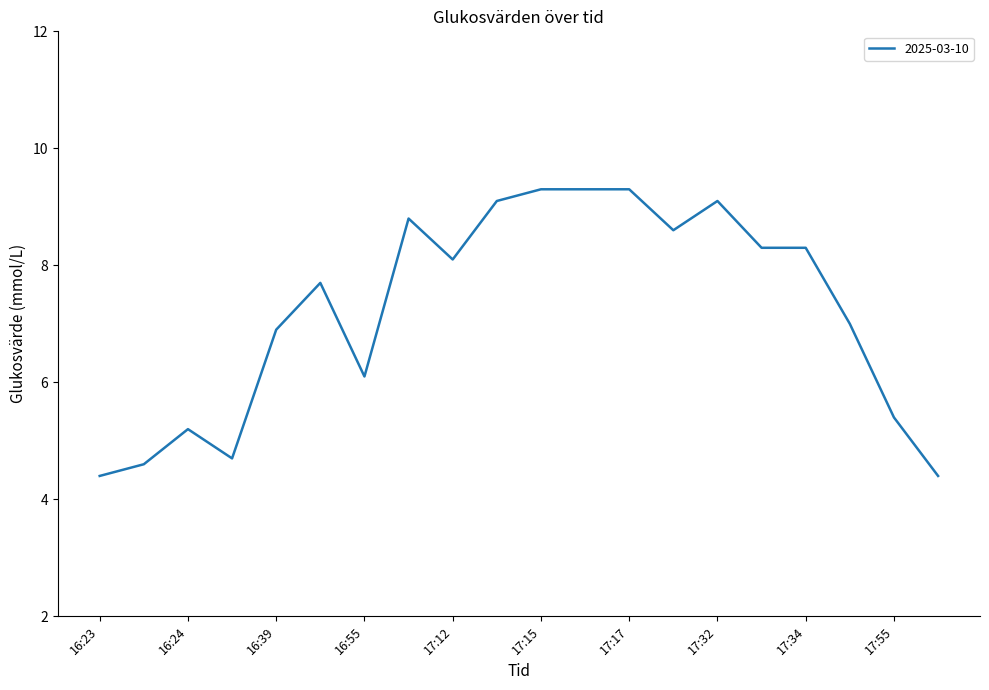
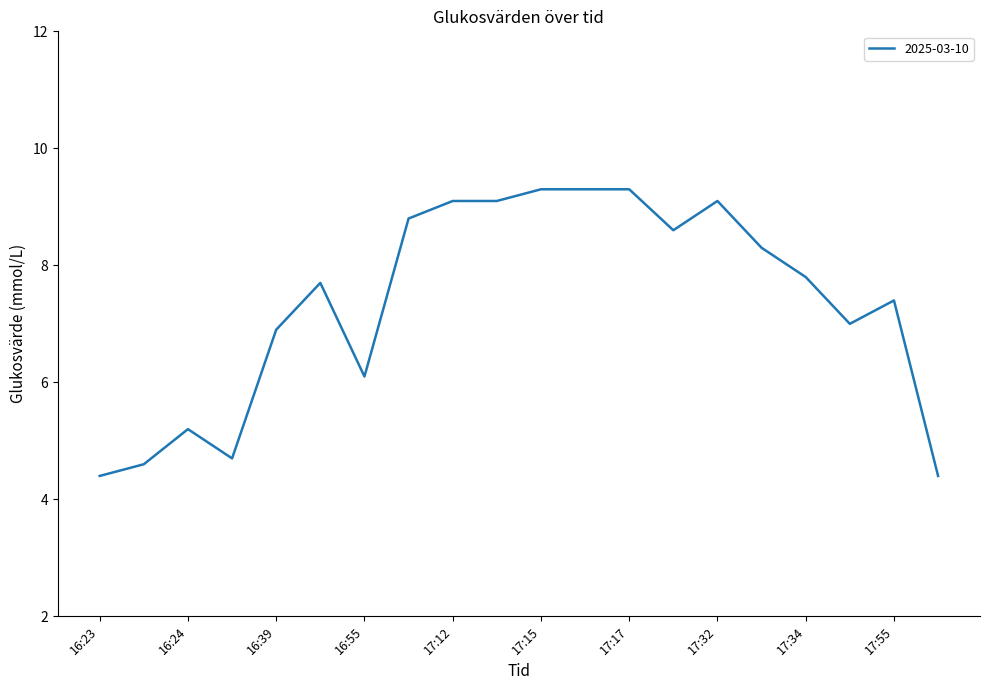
17:12: 8.1 -> 9.1
17:34: 8.3 -> 7.8
17:55: 5.4 -> 7.4
